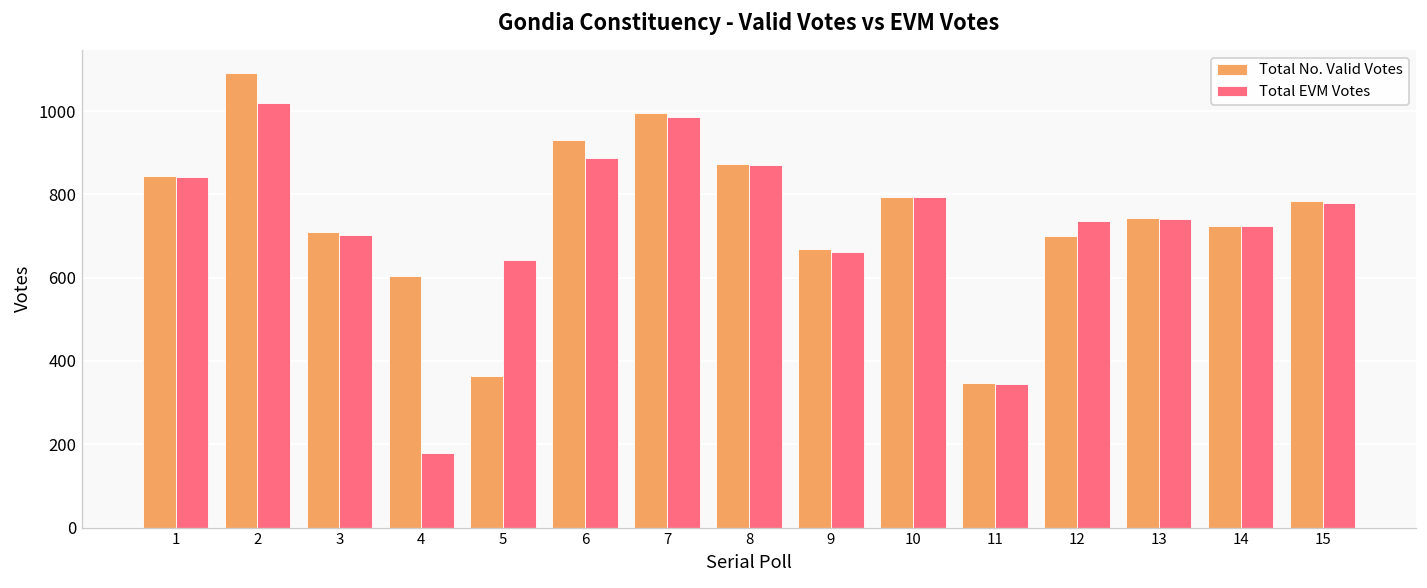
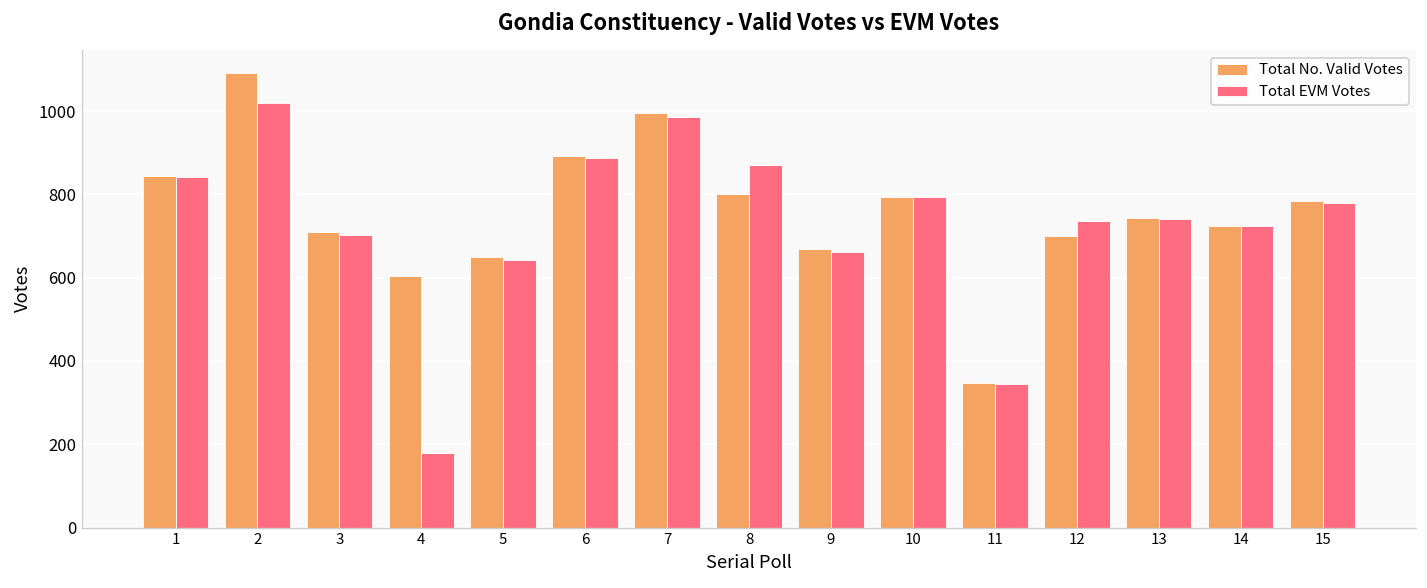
Total No. Valid Votes, 5: 360 -> 650
Total No. Valid Votes, 6: 930 -> 890
Total No. Valid Votes, 8: 870 -> 800
